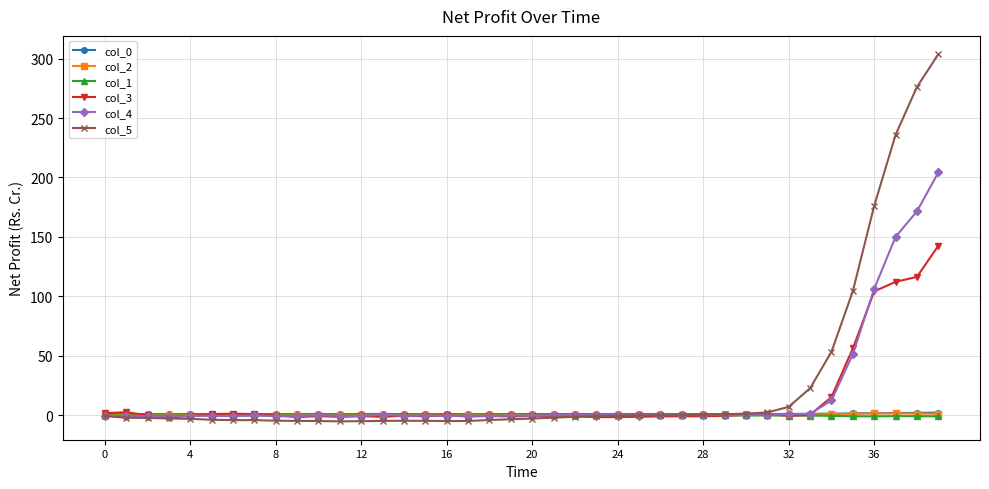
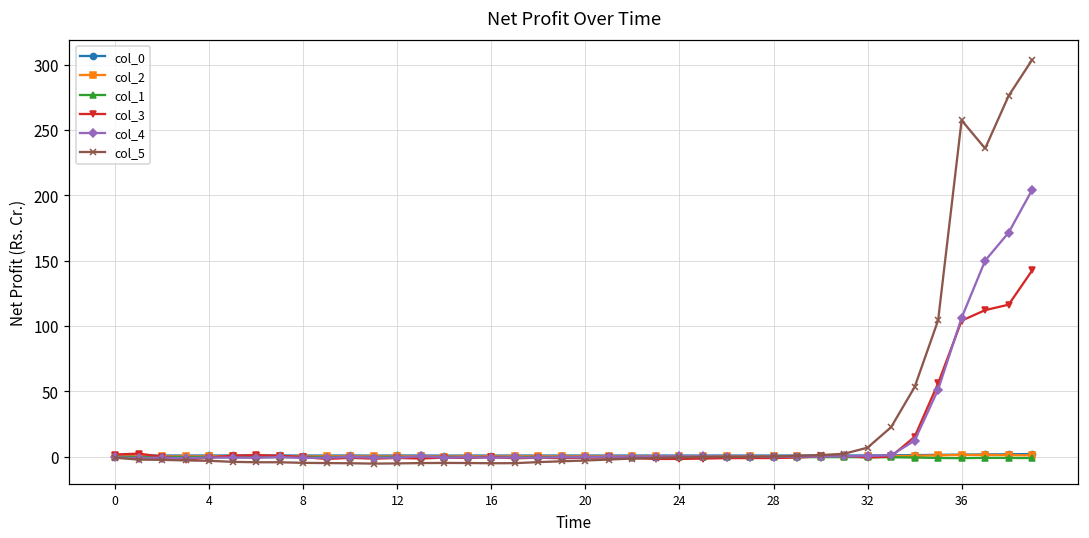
col_5, 36: 176 -> 257
